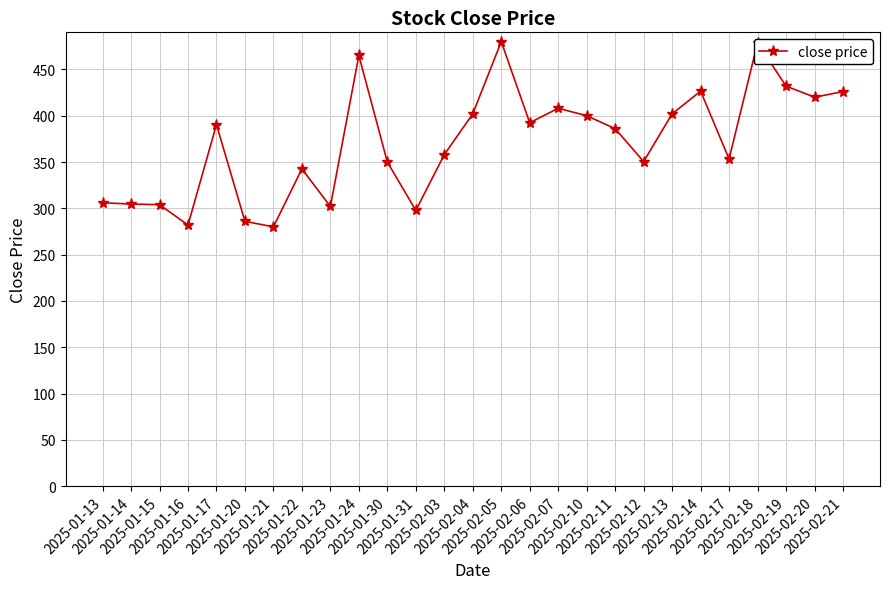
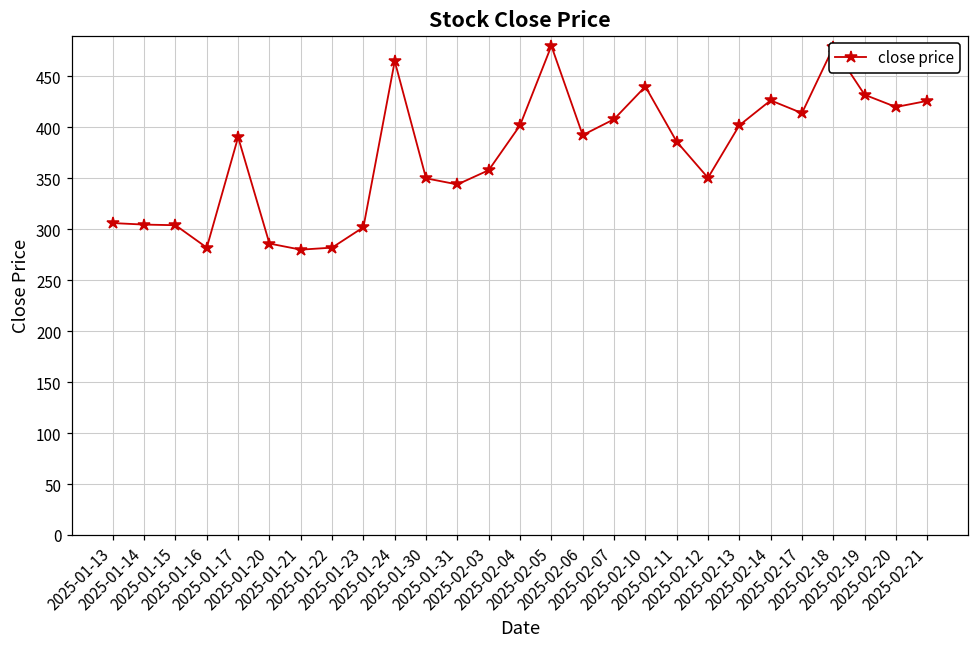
2025-01-22: 340 -> 280
2025-01-31: 300 -> 340
2025-02-10: 400 -> 440
2025-02-17: 350 -> 410
